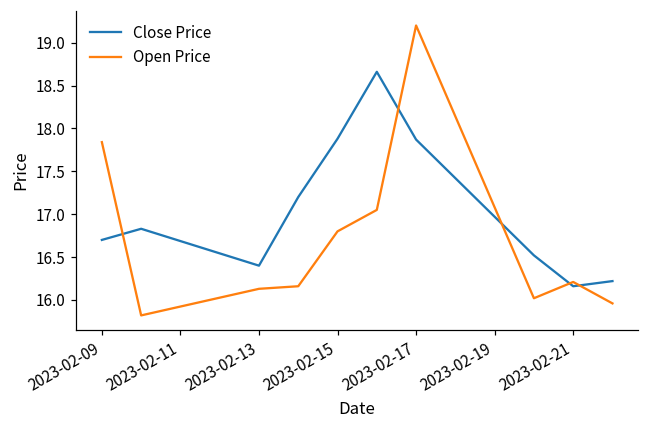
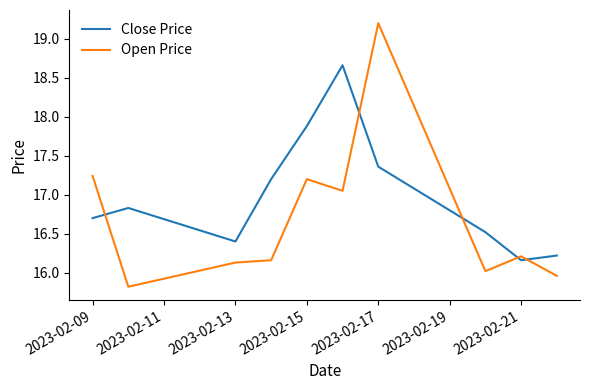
Open Price, 2023-02-09: 17.8 -> 17.2
Open Price, 2023-02-15: 16.8 -> 17.2
Close Price, 2023-02-17: 17.9 -> 17.4
